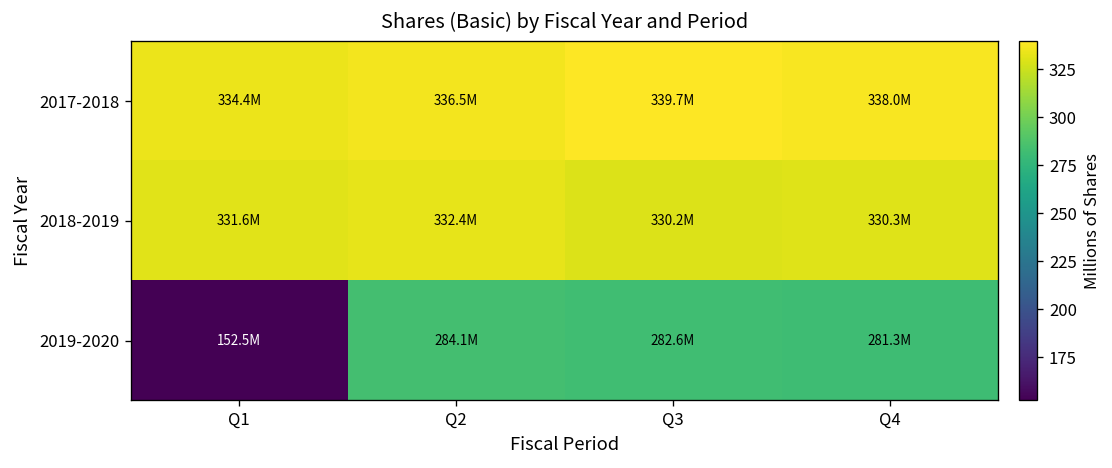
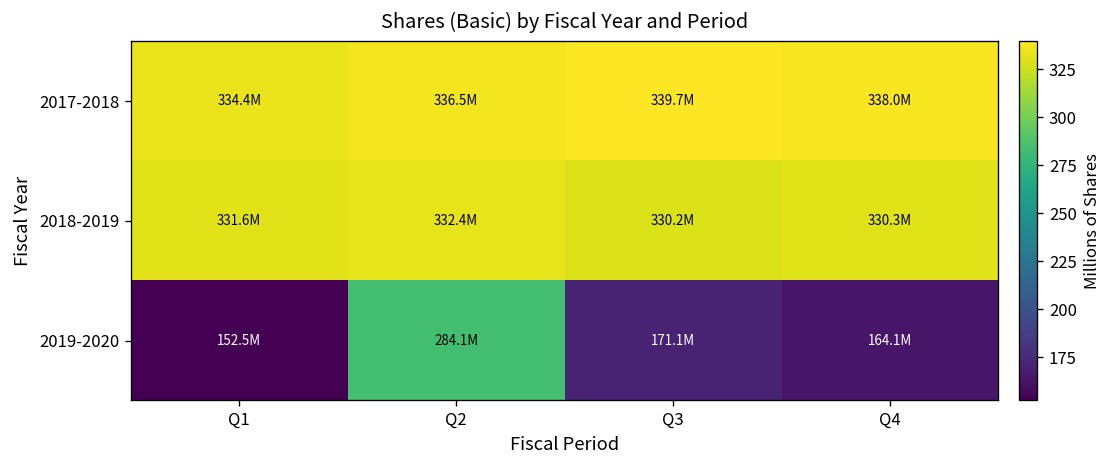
2019-2020, Q3: 282.6M -> 171.1M
2019-2020, Q4: 281.3M -> 164.1M
